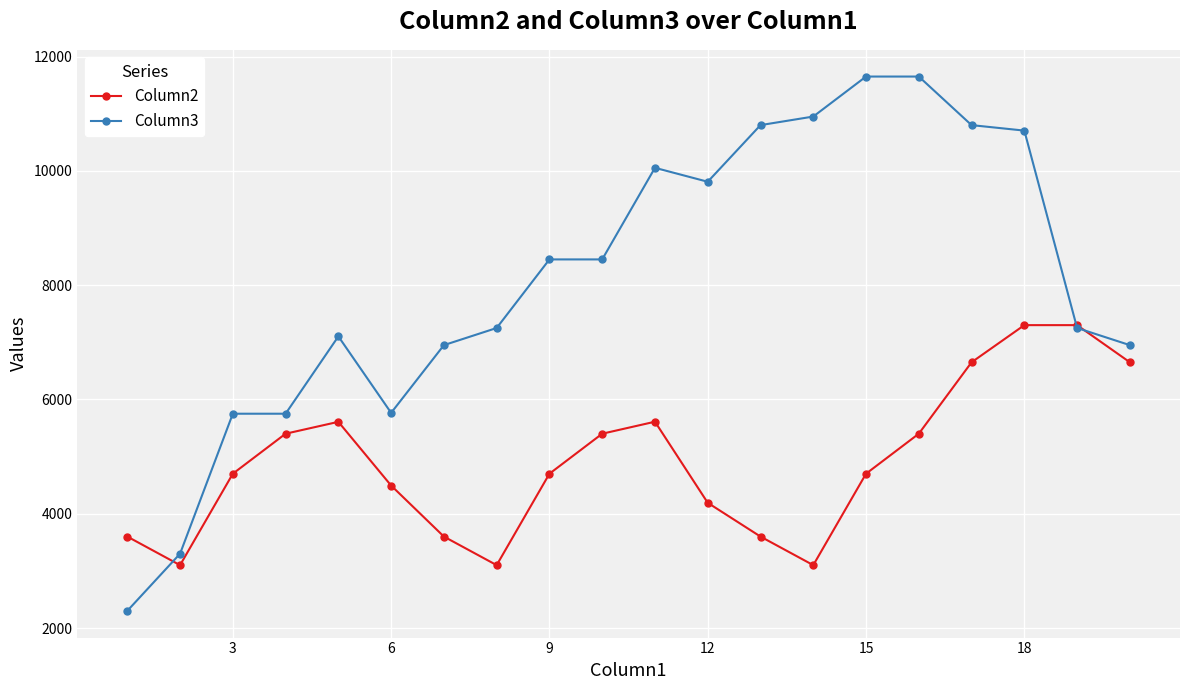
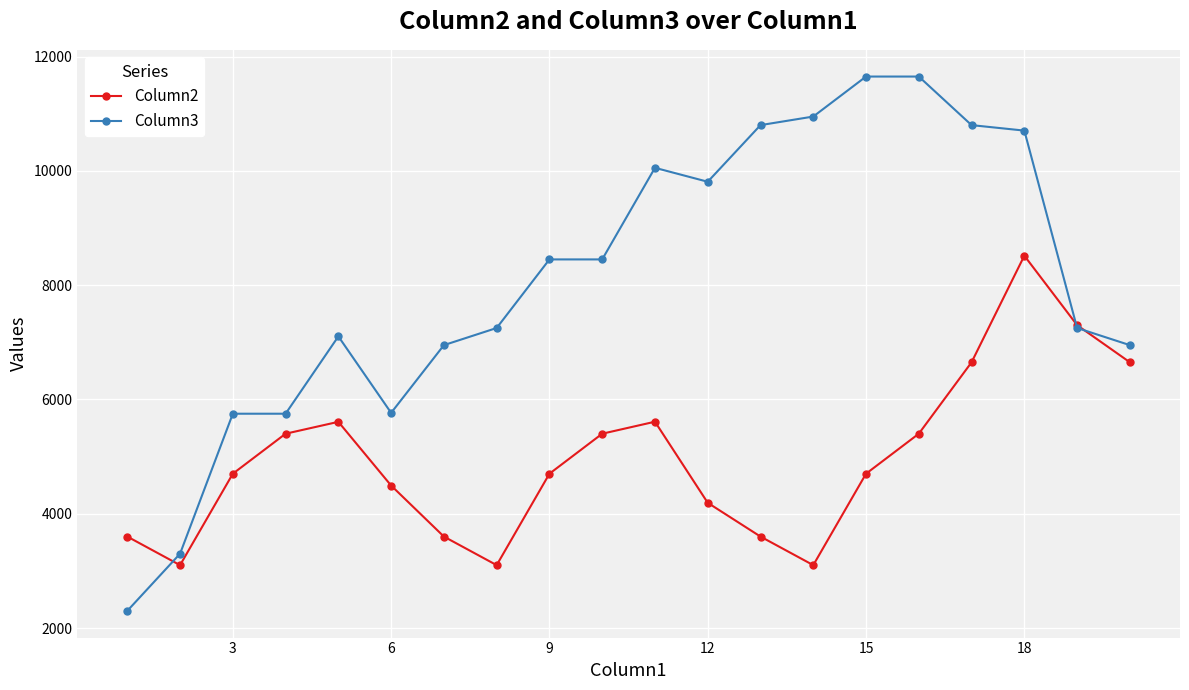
Column2, 18: 7300 -> 8500
